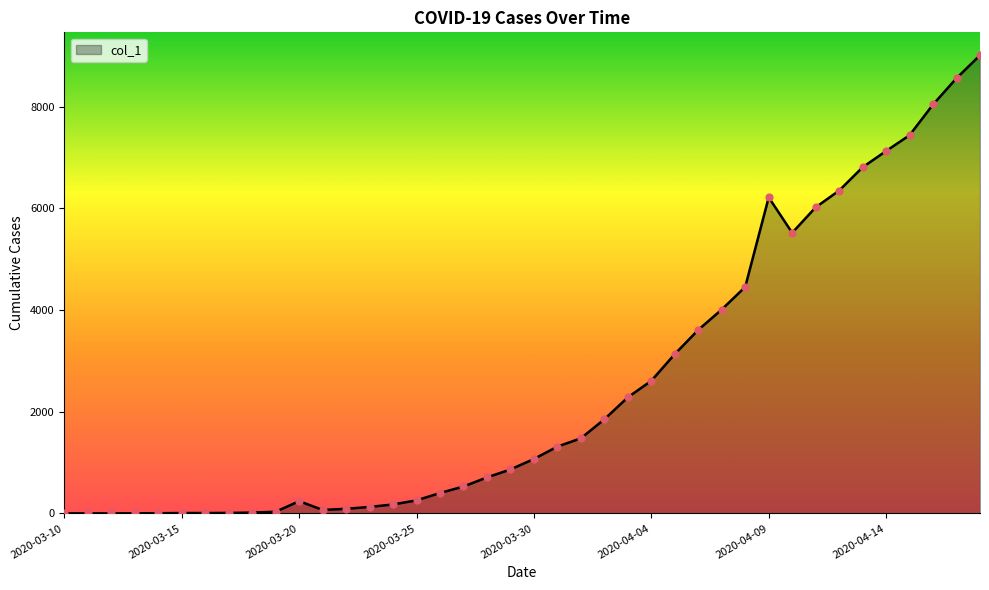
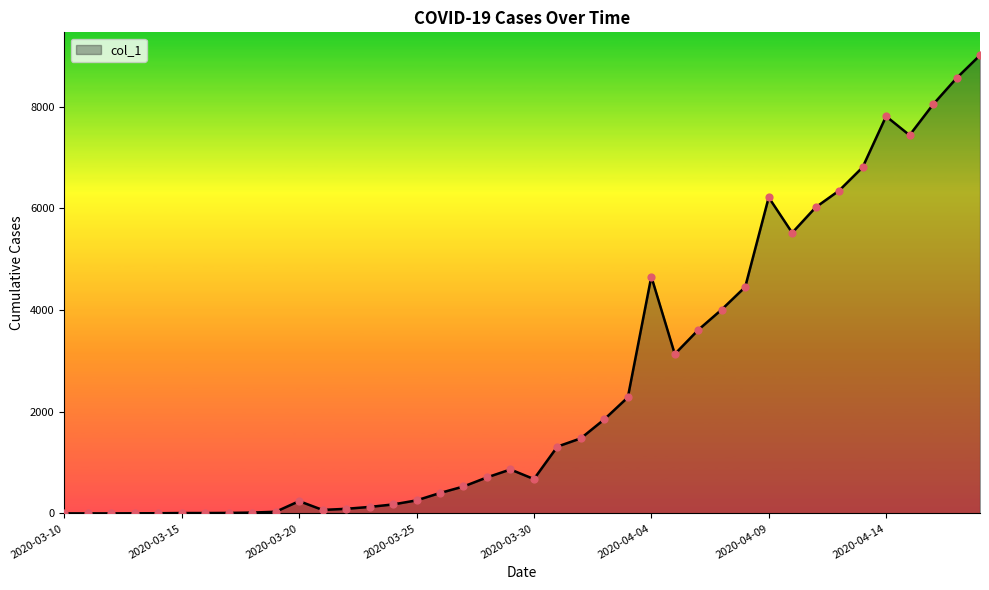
2020-03-30: 1100 -> 700
2020-04-04: 2600 -> 4700
2020-04-14: 7100 -> 7800
